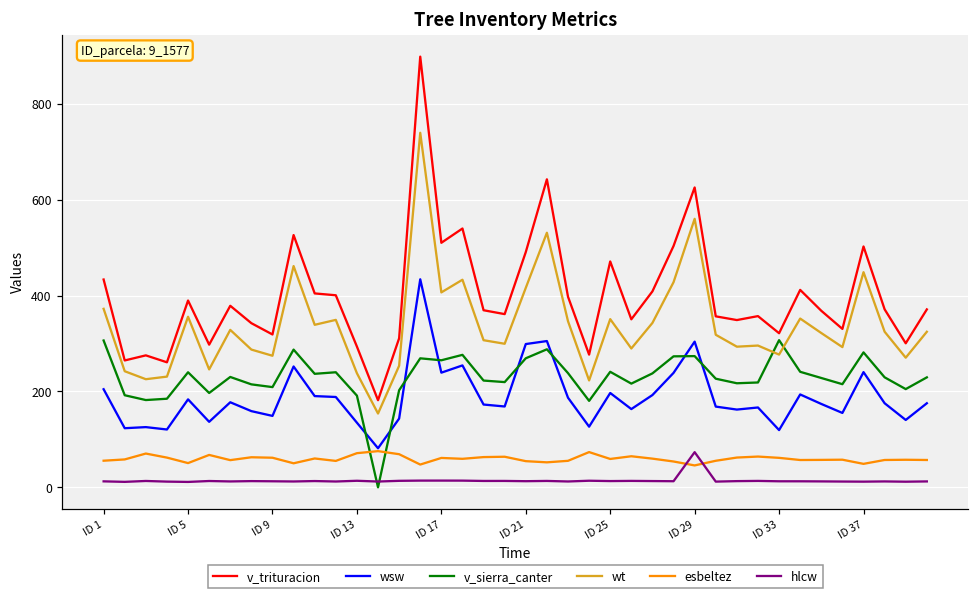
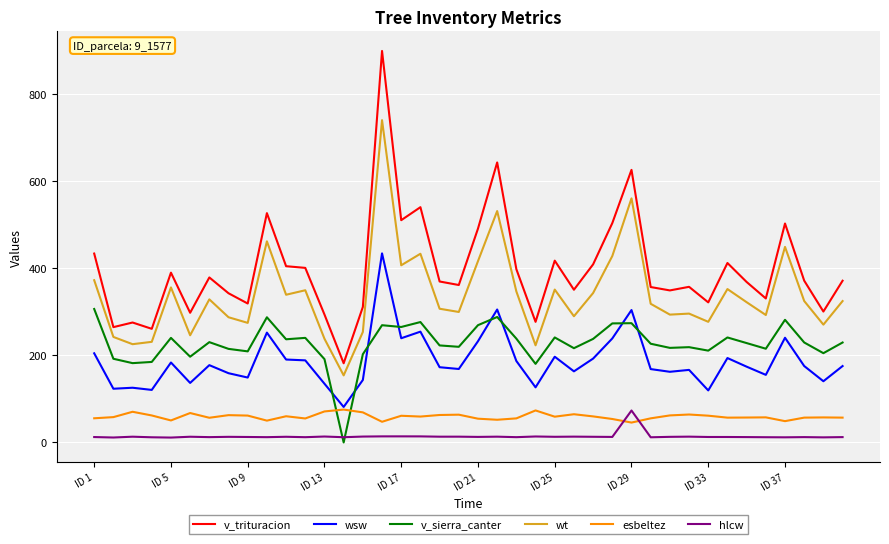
wsw, ID 21: 300 -> 230
v_trituracion, ID 25: 470 -> 420
v_sierra_canter, ID 33: 310 -> 210
